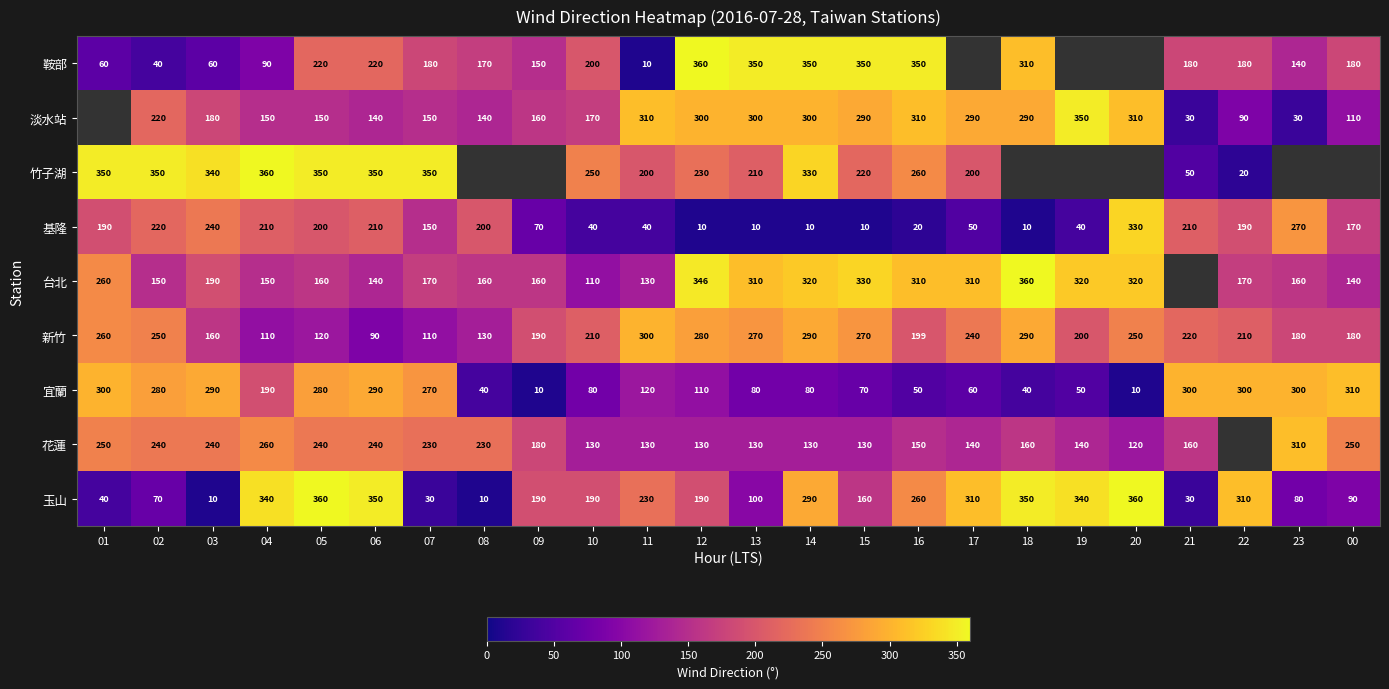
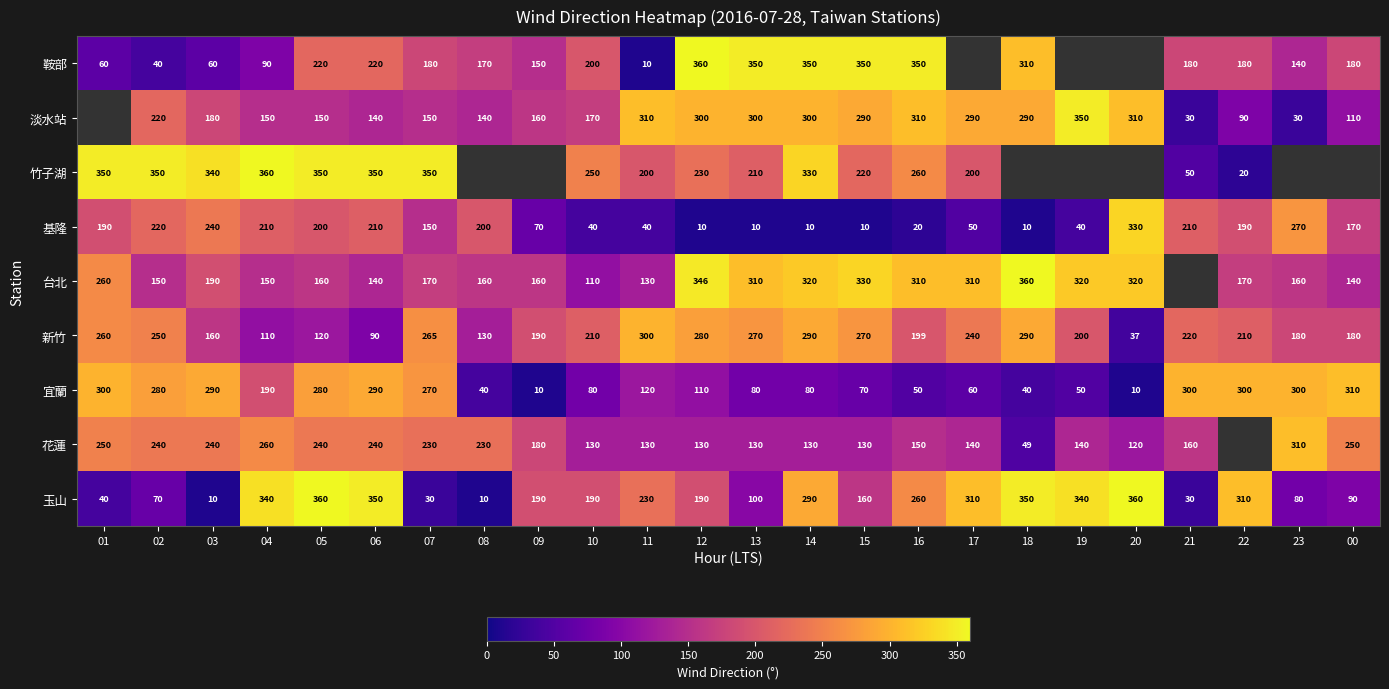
新竹, 07: 110 -> 265
新竹, 20: 250 -> 37
花蓮, 18: 160 -> 49
